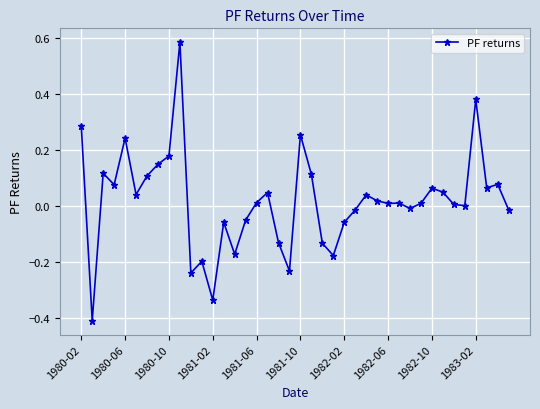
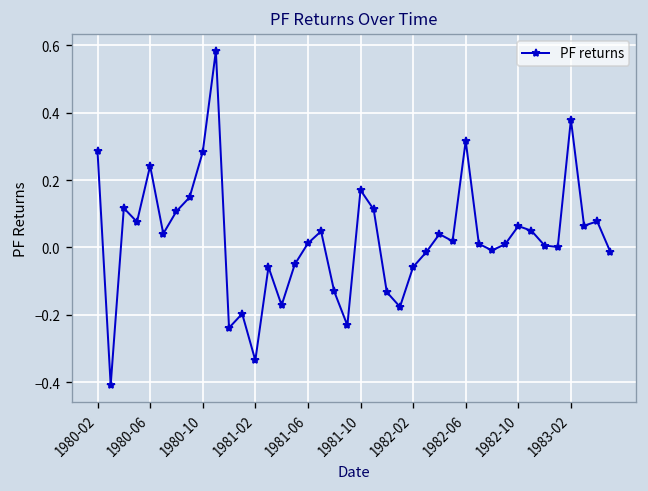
1980-10: 0.18 -> 0.28
1981-10: 0.25 -> 0.17
1982-06: 0.01 -> 0.32
